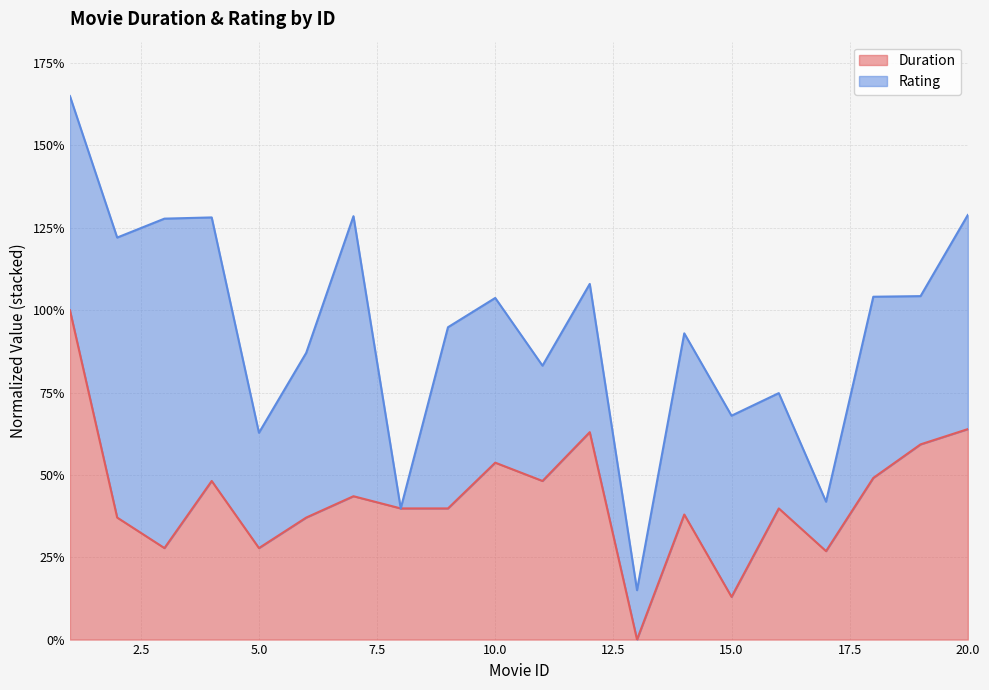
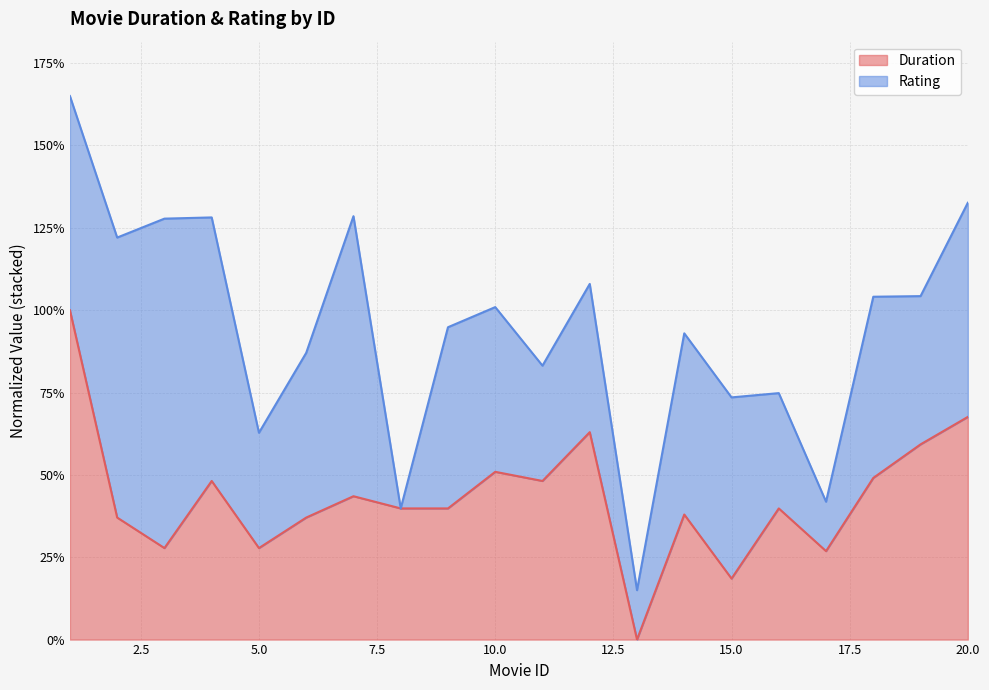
Duration, 10.0: 54% -> 51%
Duration, 15.0: 13% -> 19%
Duration, 20.0: 64% -> 68%
